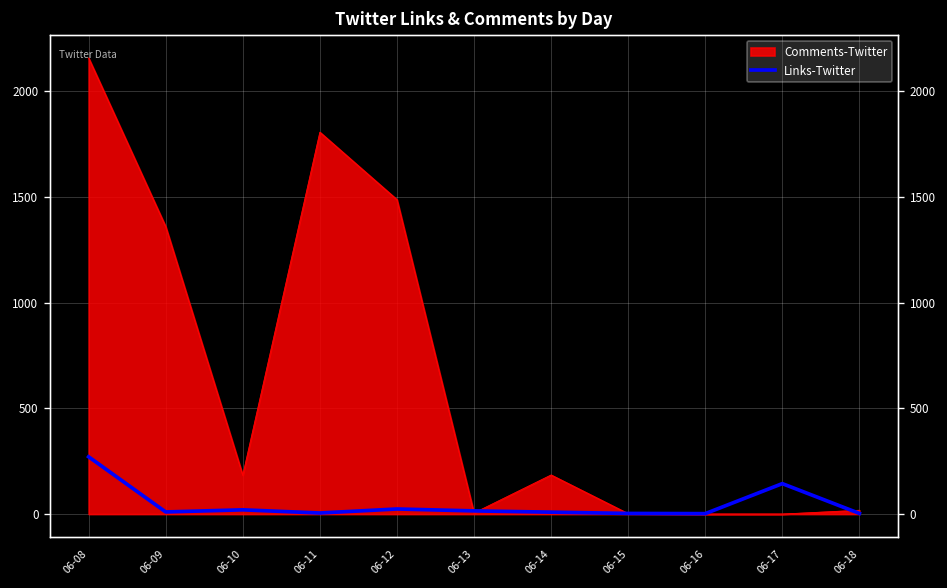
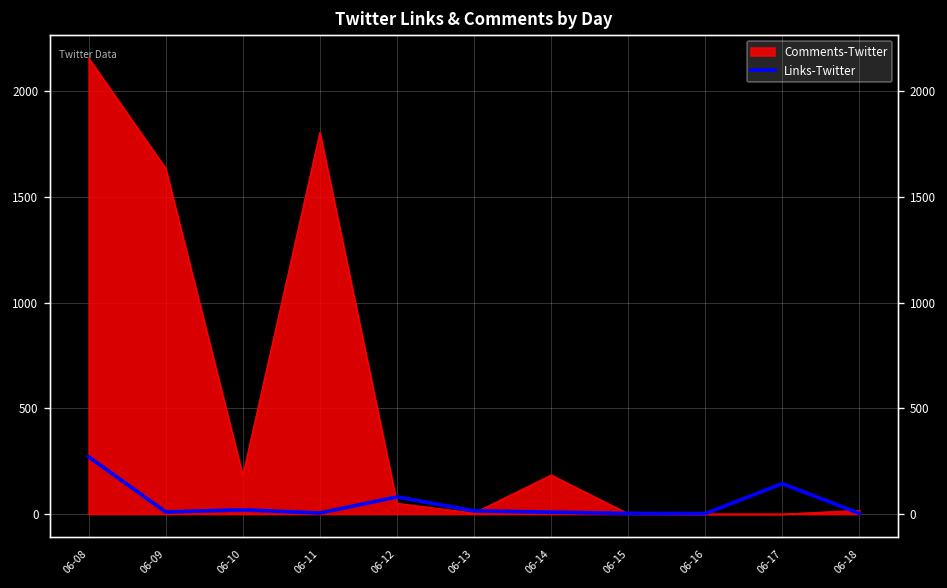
Comments-Twitter, 06-09: 1360 -> 1640
Comments-Twitter, 06-12: 1490 -> 50
Links-Twitter, 06-12: 20 -> 80
